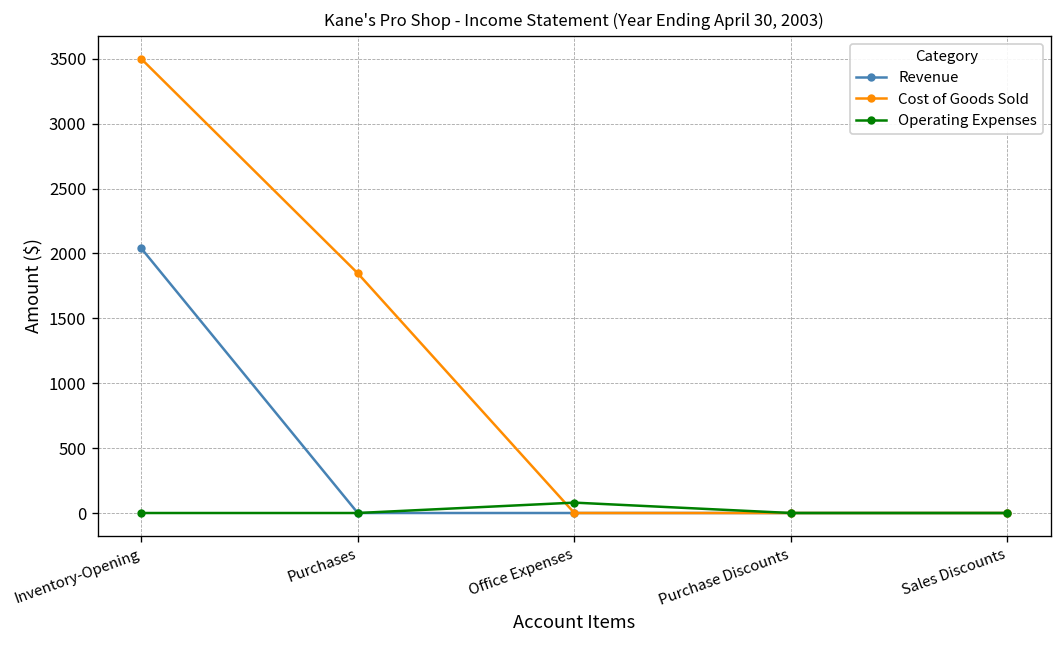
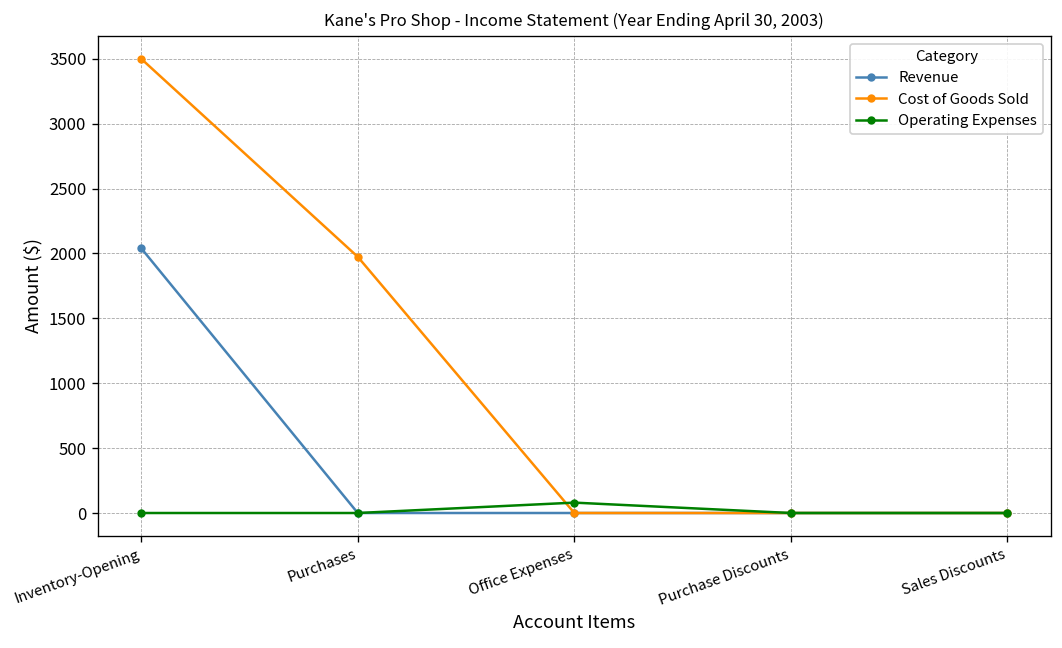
Cost of Goods Sold, Purchases: 1850 -> 1970
